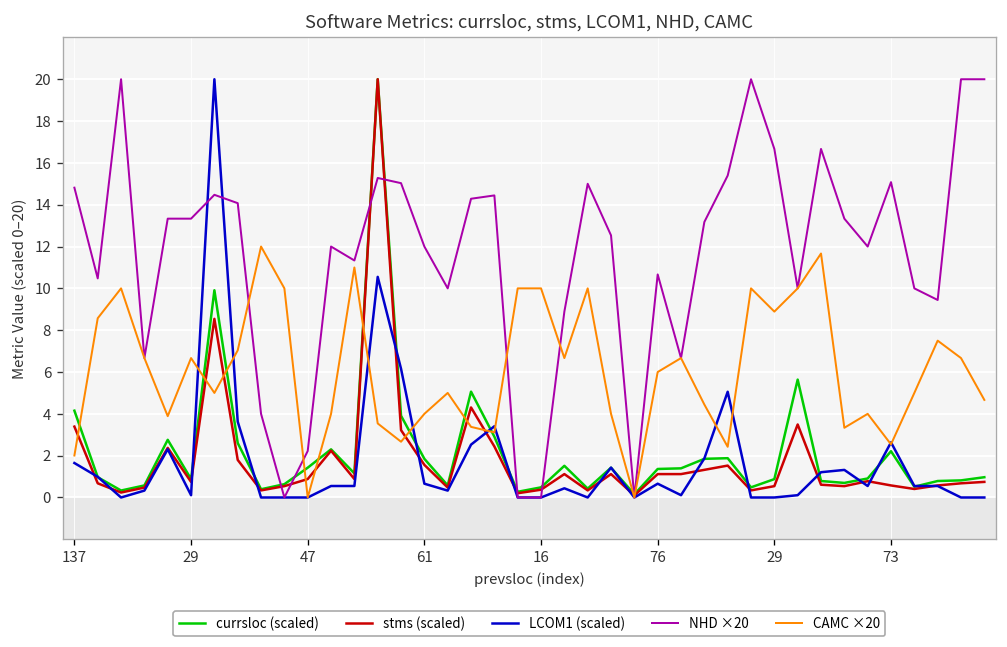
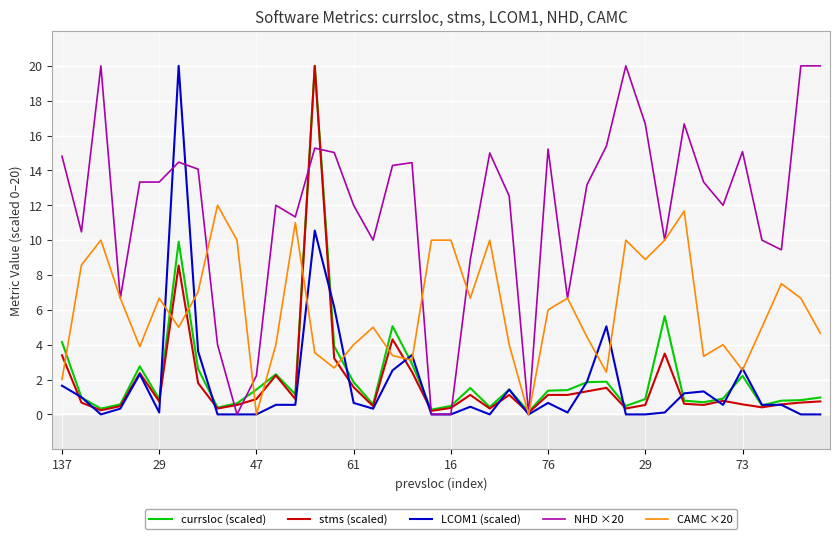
NHD ×20, 76: 10.7 -> 15.2
